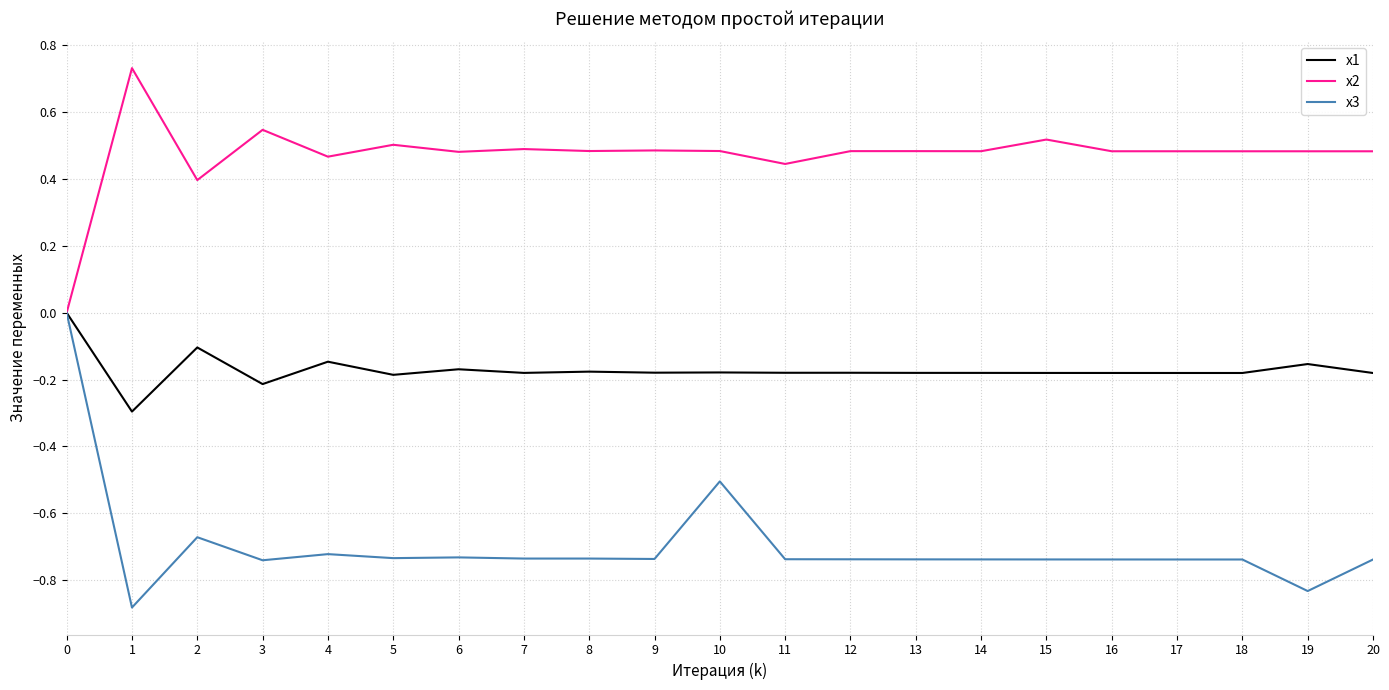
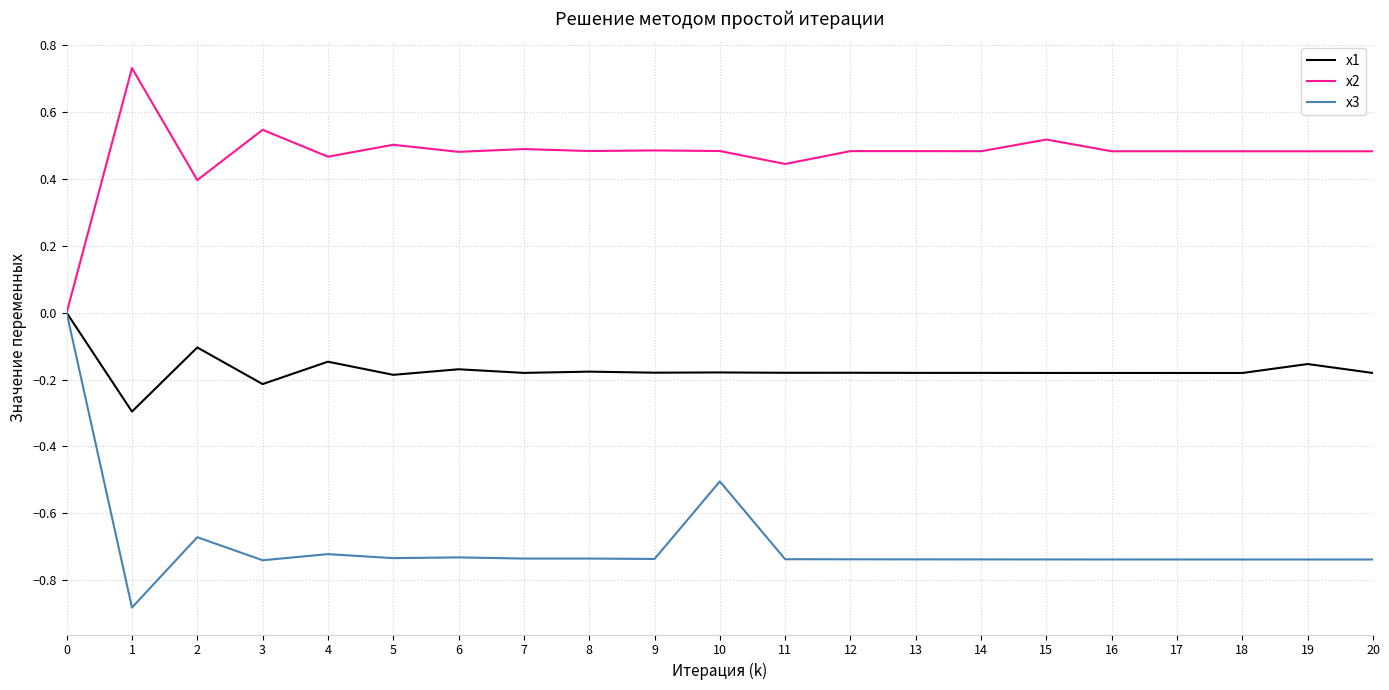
x3, 19: -0.83 -> -0.74
